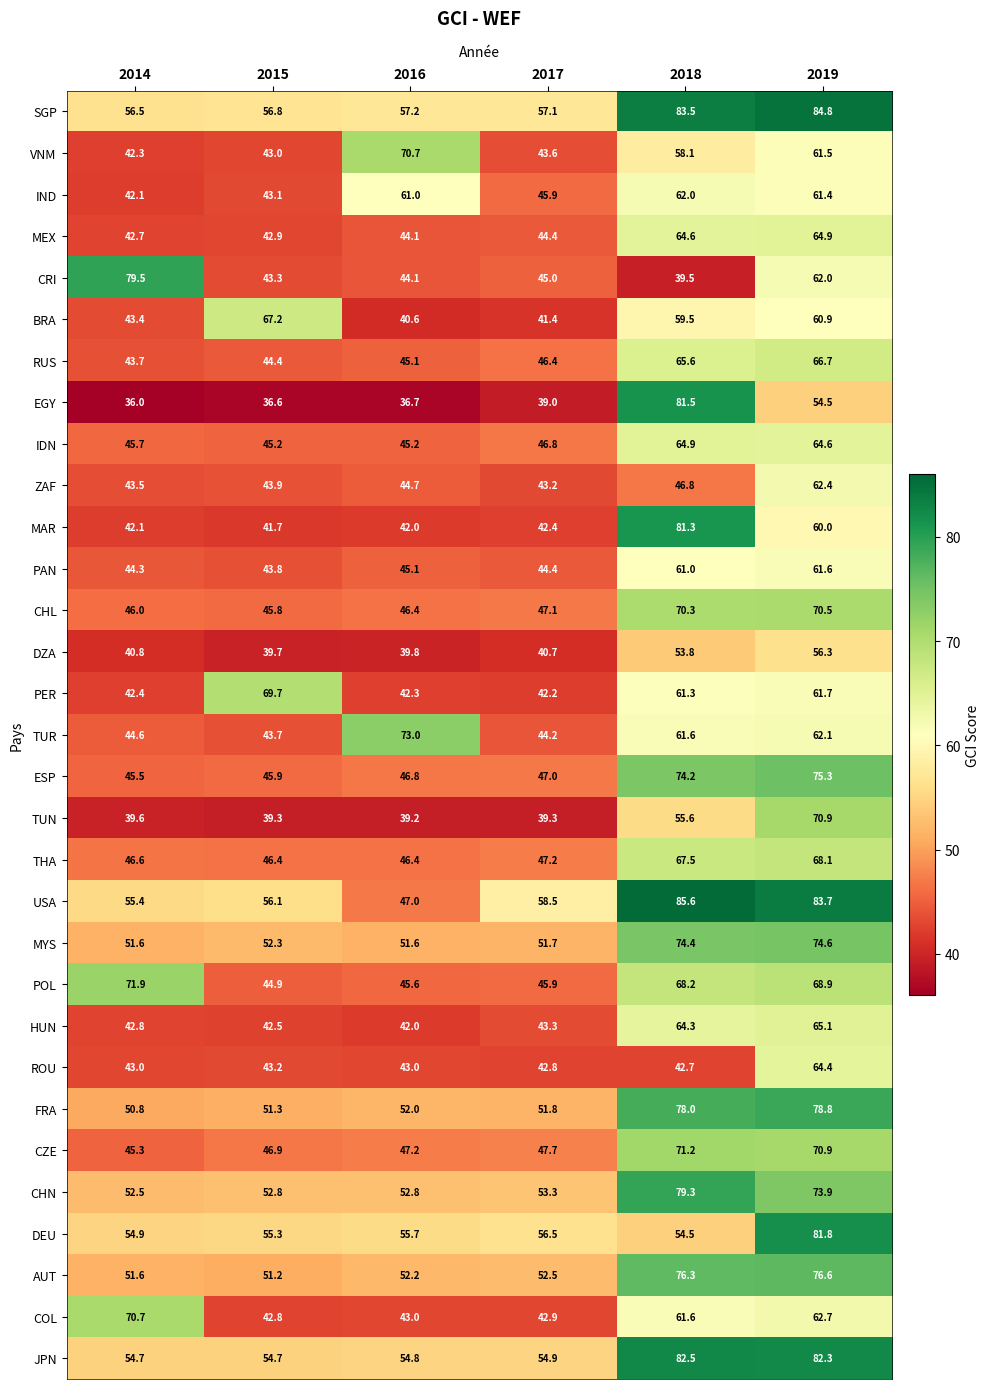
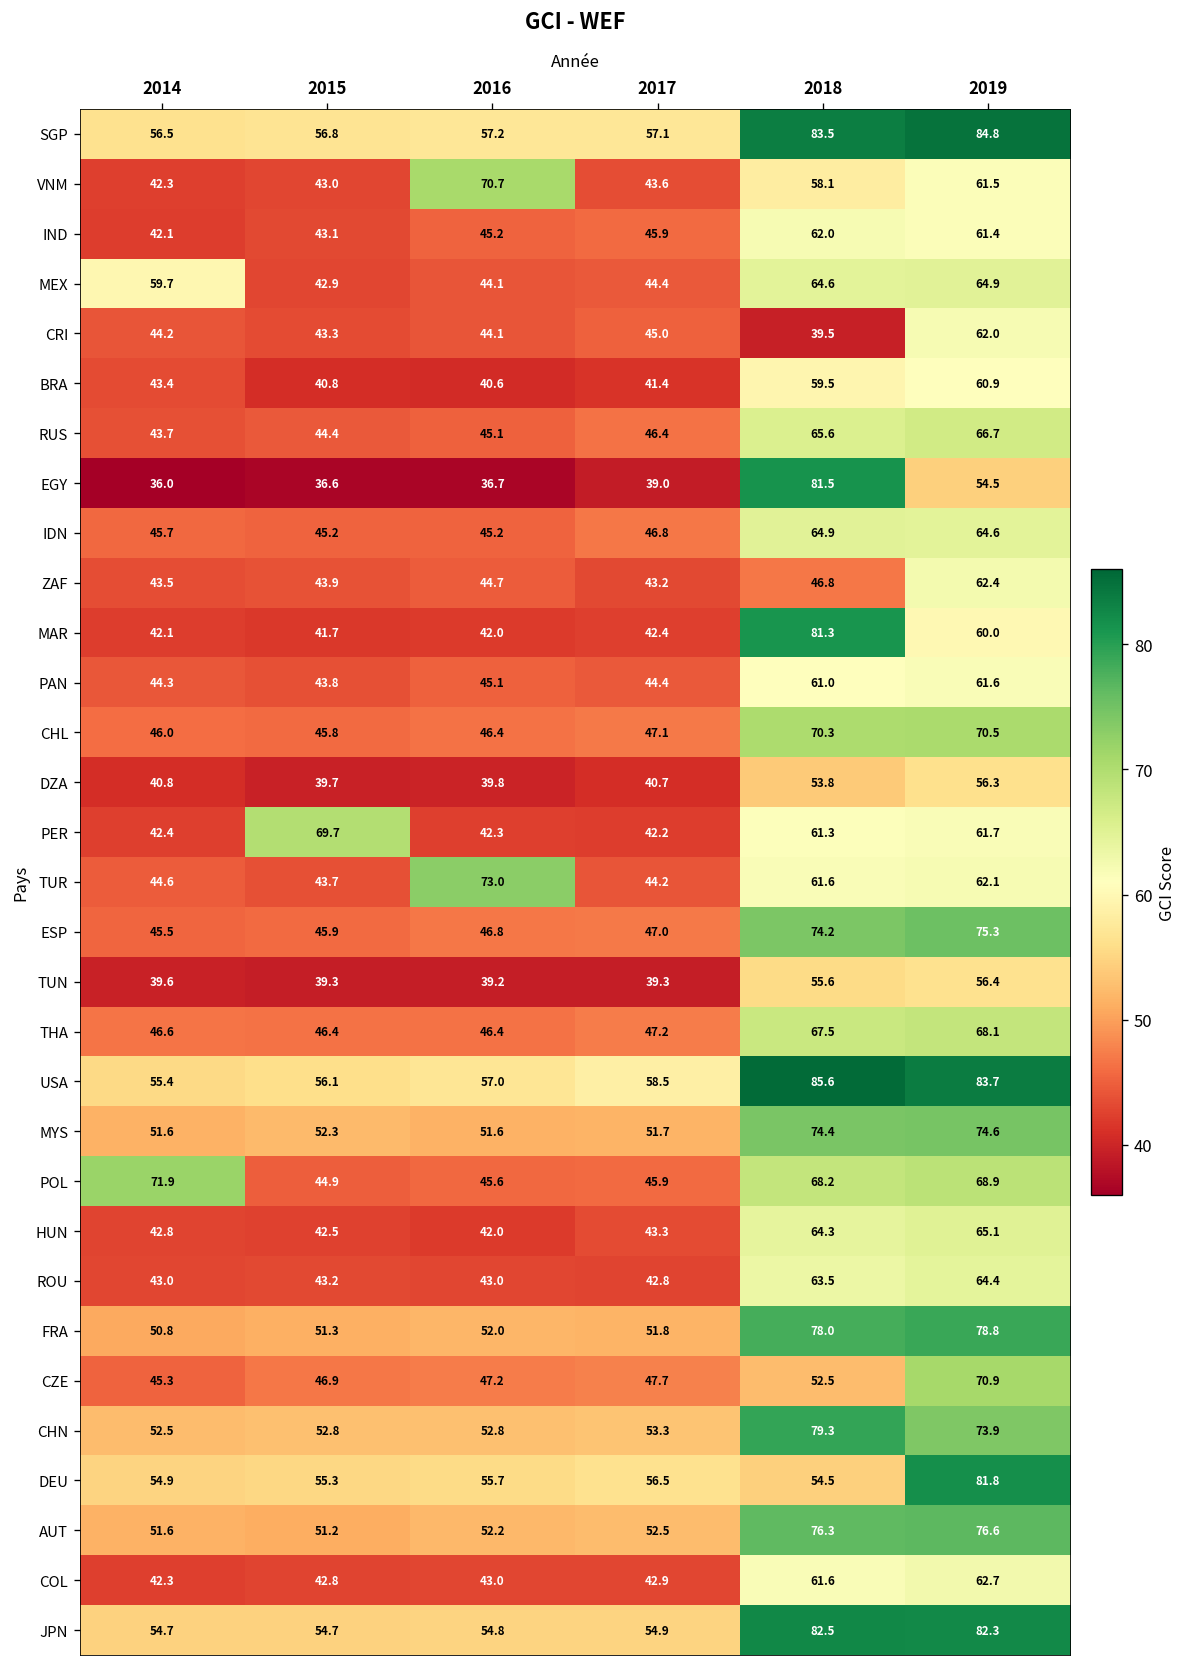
IND, 2016: 61.0 -> 45.2
MEX, 2014: 42.7 -> 59.7
CRI, 2014: 79.5 -> 44.2
BRA, 2015: 67.2 -> 40.8
TUN, 2019: 70.9 -> 56.4
USA, 2016: 47.0 -> 57.0
ROU, 2018: 42.7 -> 63.5
CZE, 2018: 71.2 -> 52.5
COL, 2014: 70.7 -> 42.3
